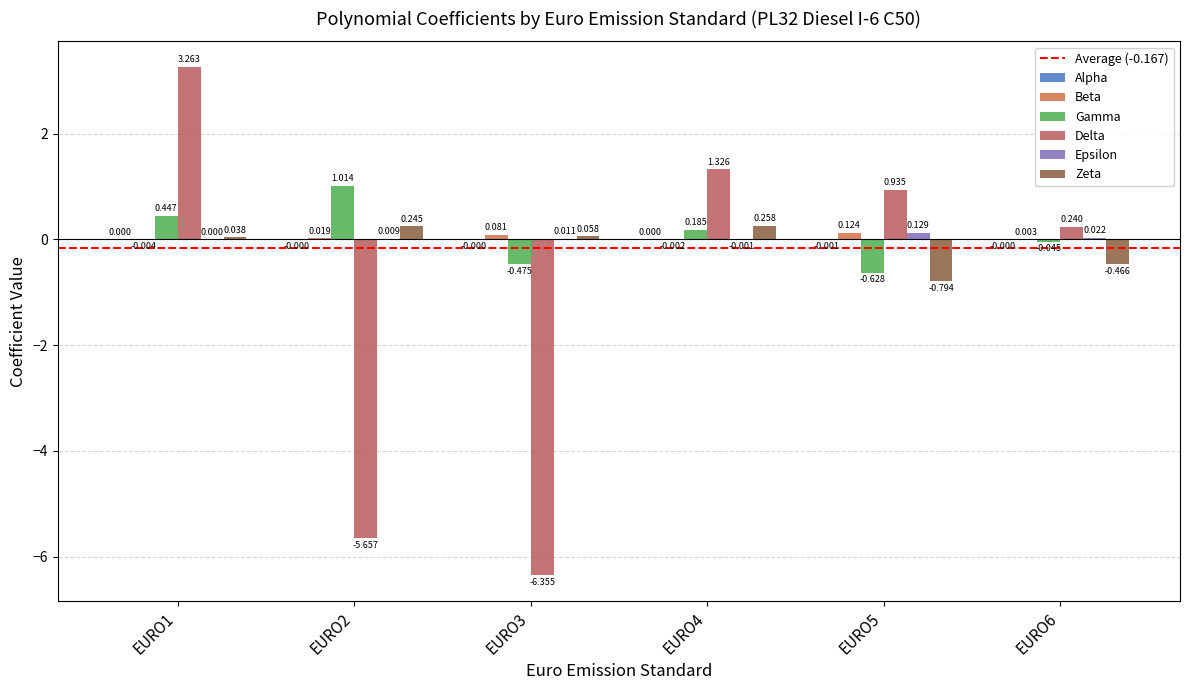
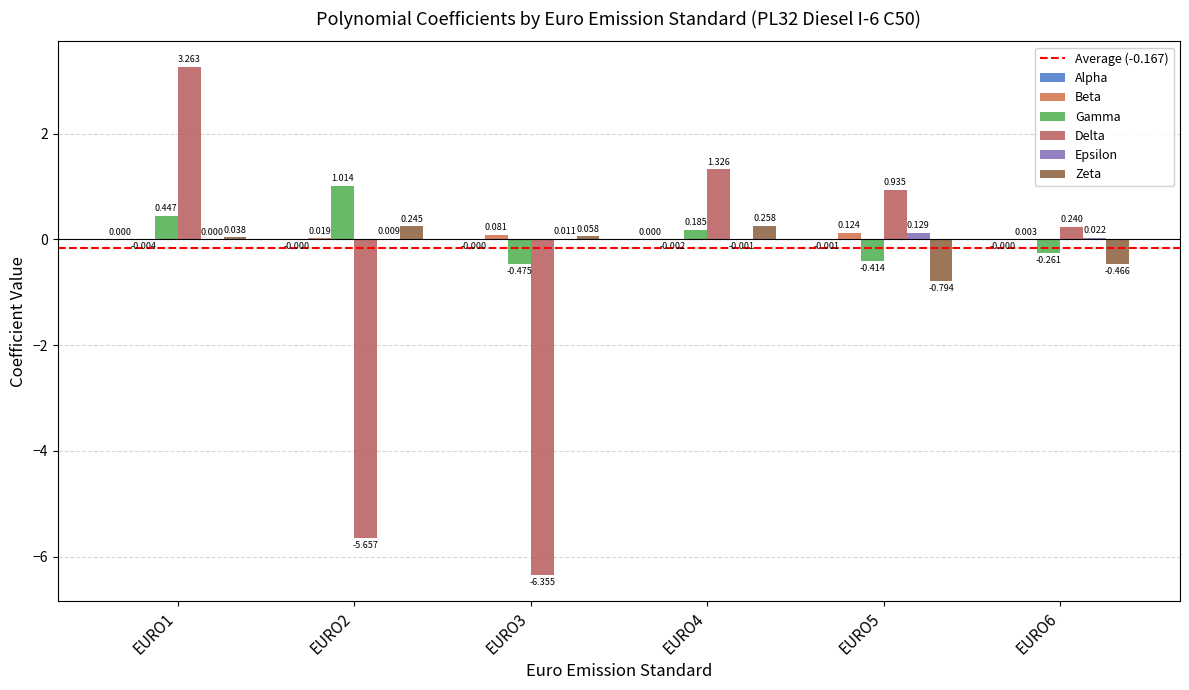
Gamma, EURO5: -0.628 -> -0.414
Gamma, EURO6: -0.045 -> -0.261
